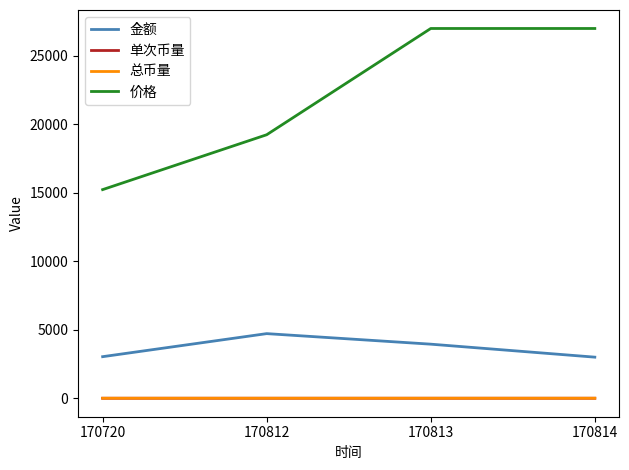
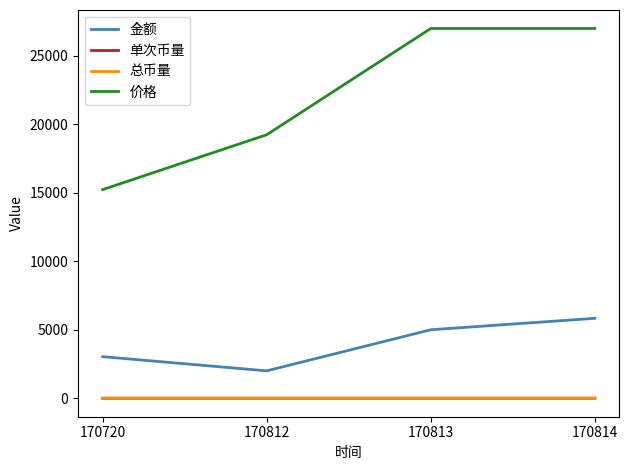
金额, 170812: 4700 -> 2000
金额, 170813: 3900 -> 5000
金额, 170814: 3000 -> 5800
